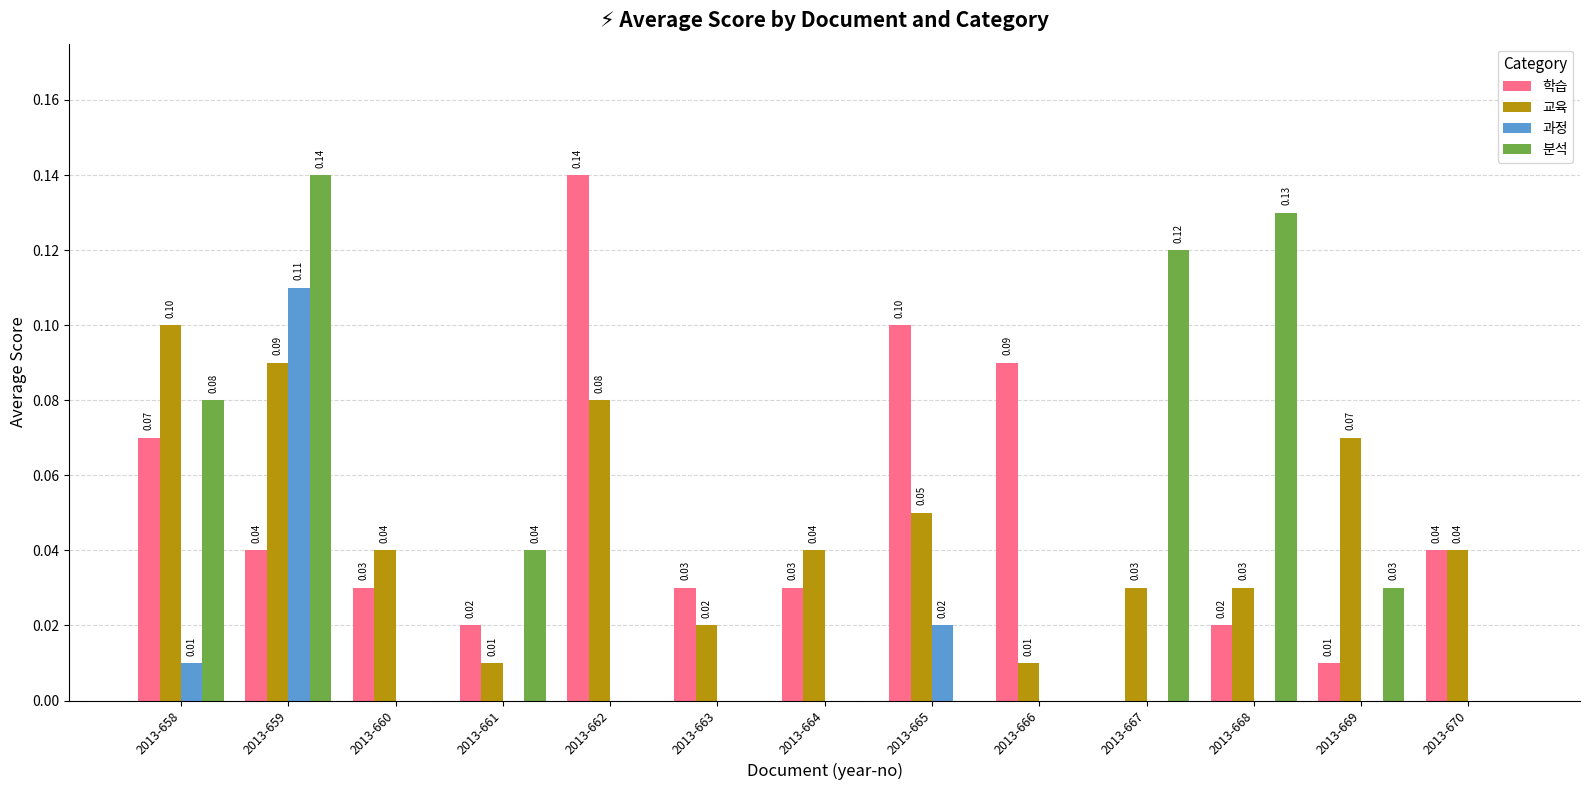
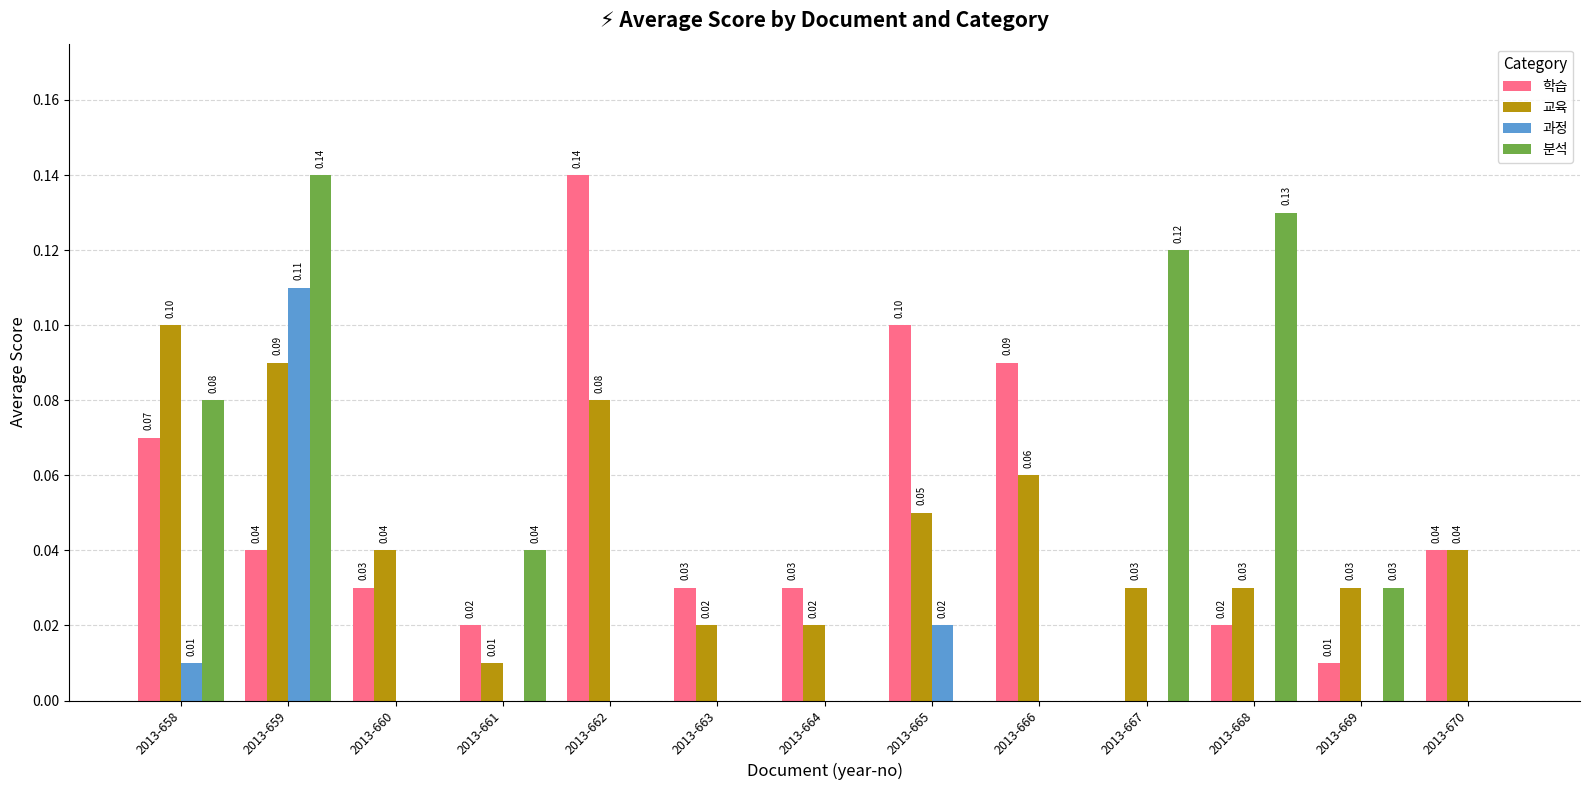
교육, 2013-664: 0.04 -> 0.02
교육, 2013-666: 0.01 -> 0.06
교육, 2013-669: 0.07 -> 0.03
